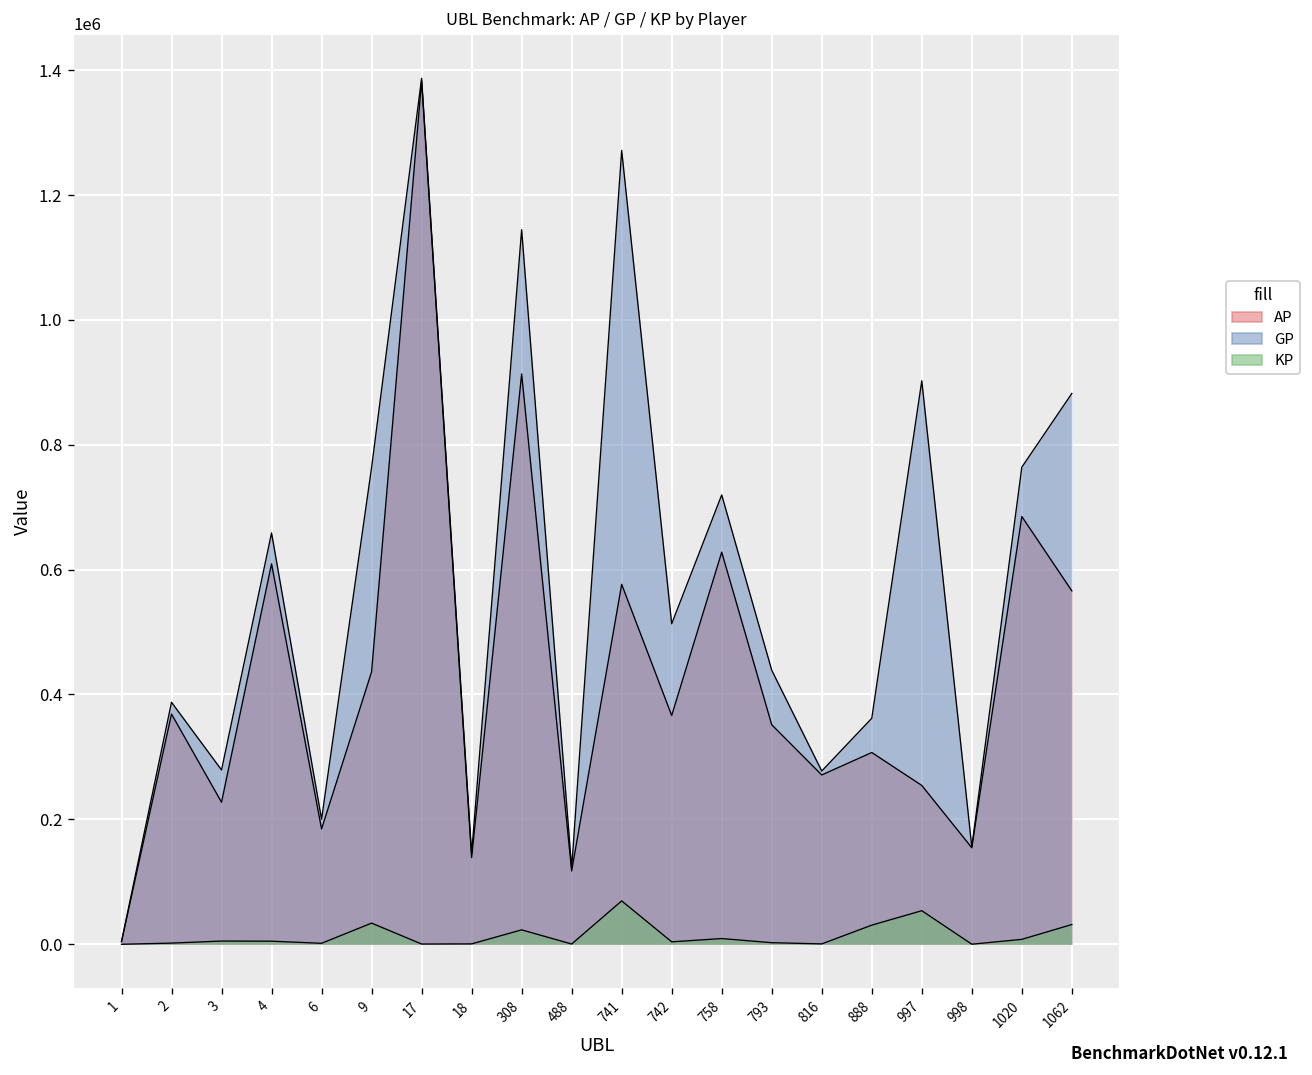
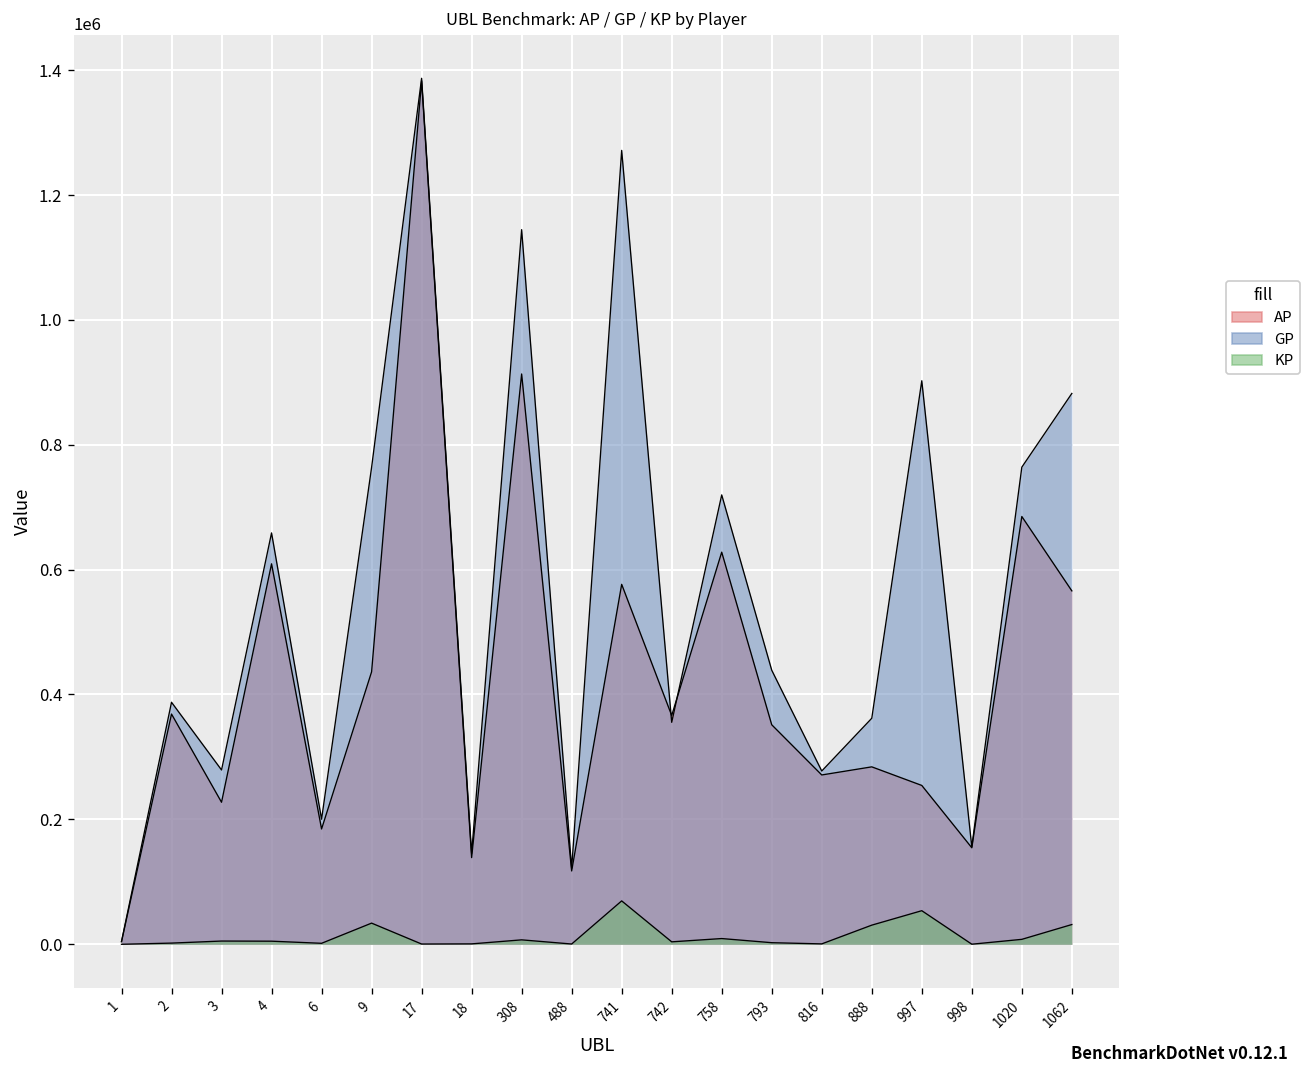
KP, 308: 20000 -> 10000
GP, 742: 510000 -> 360000
AP, 888: 310000 -> 280000
